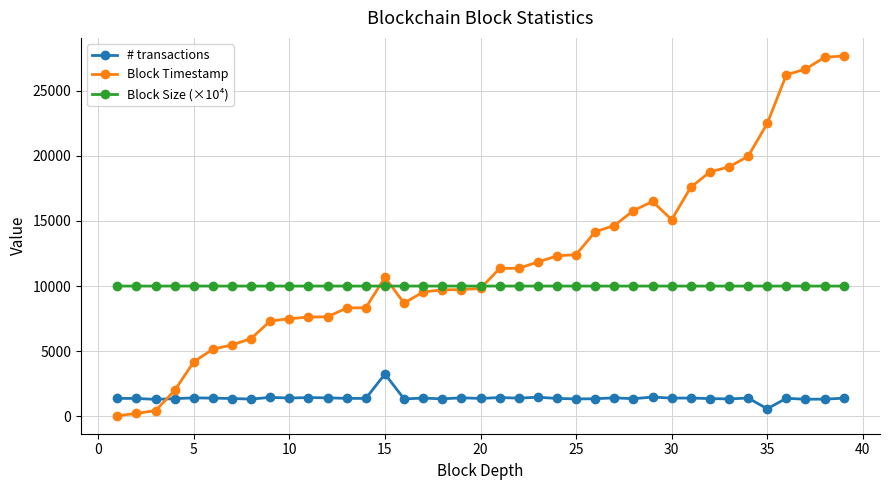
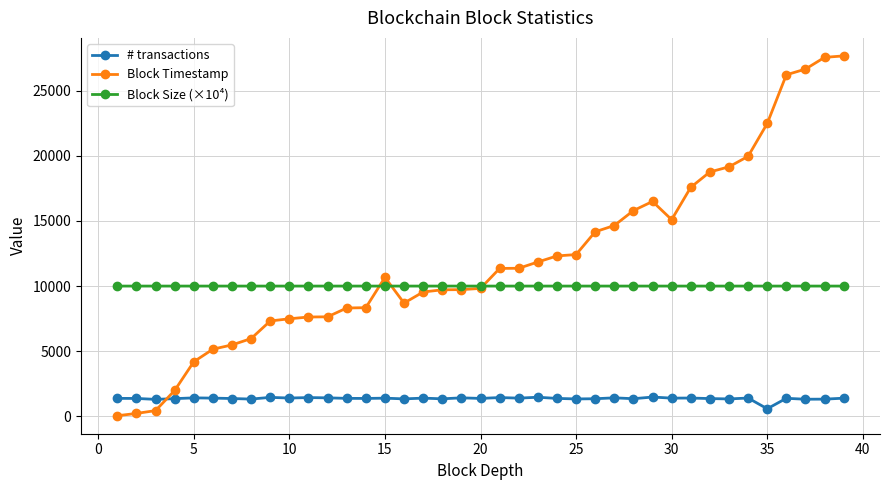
# transactions, 15: 3300 -> 1400
